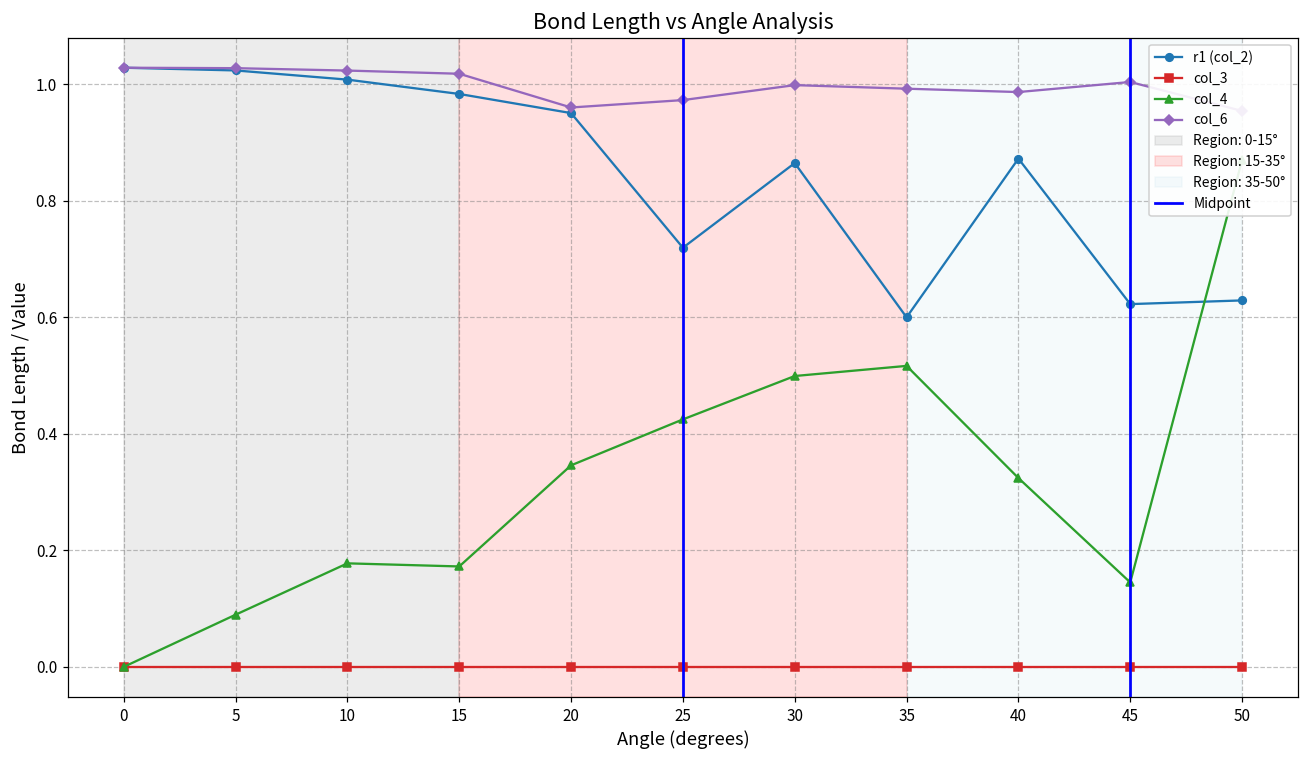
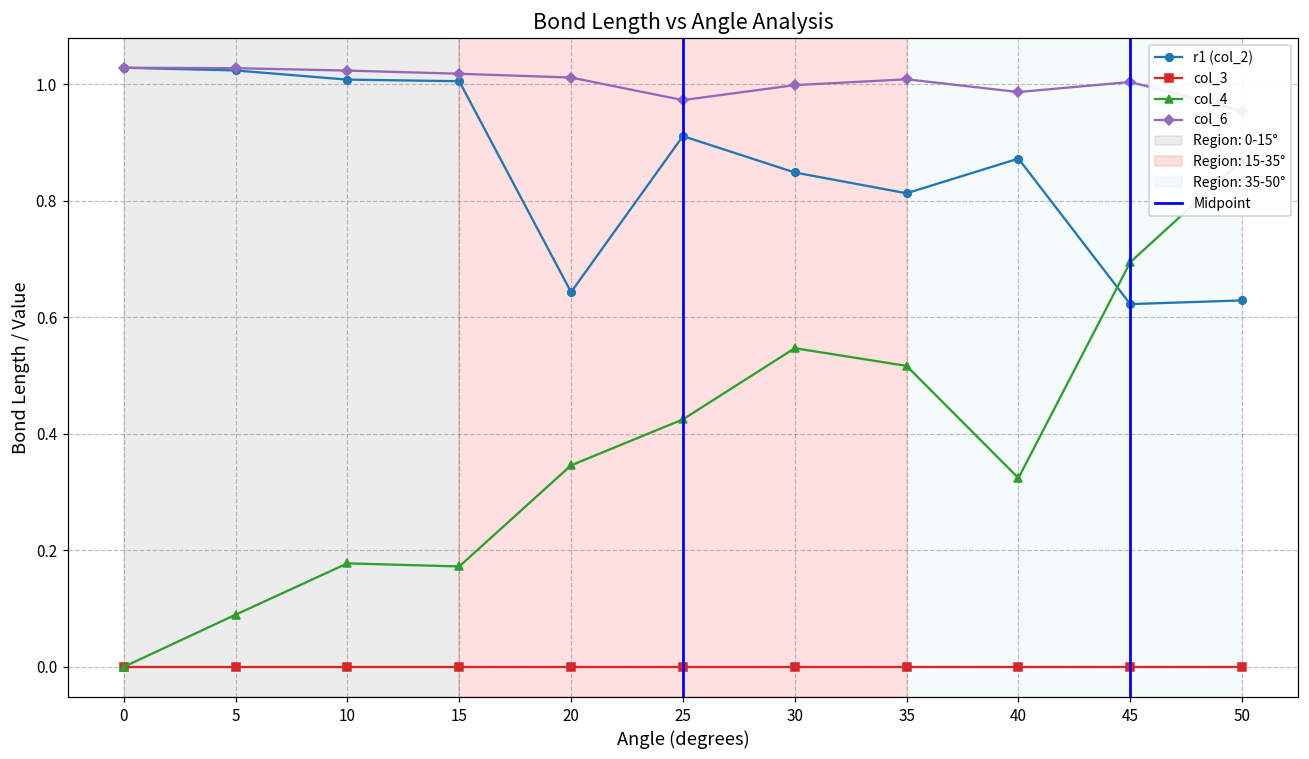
r1 (col_2), 15: 0.98 -> 1.01
r1 (col_2), 20: 0.95 -> 0.64
col_6, 20: 0.96 -> 1.01
r1 (col_2), 25: 0.72 -> 0.91
r1 (col_2), 30: 0.86 -> 0.85
col_4, 30: 0.50 -> 0.55
r1 (col_2), 35: 0.60 -> 0.81
col_6, 35: 0.99 -> 1.01
col_4, 45: 0.15 -> 0.69
